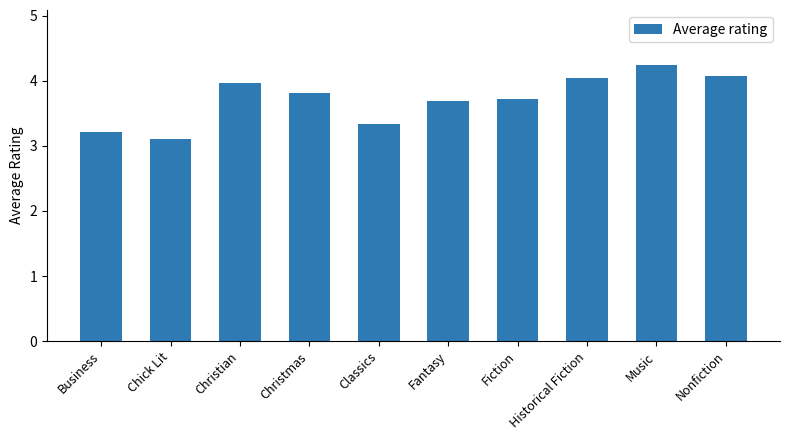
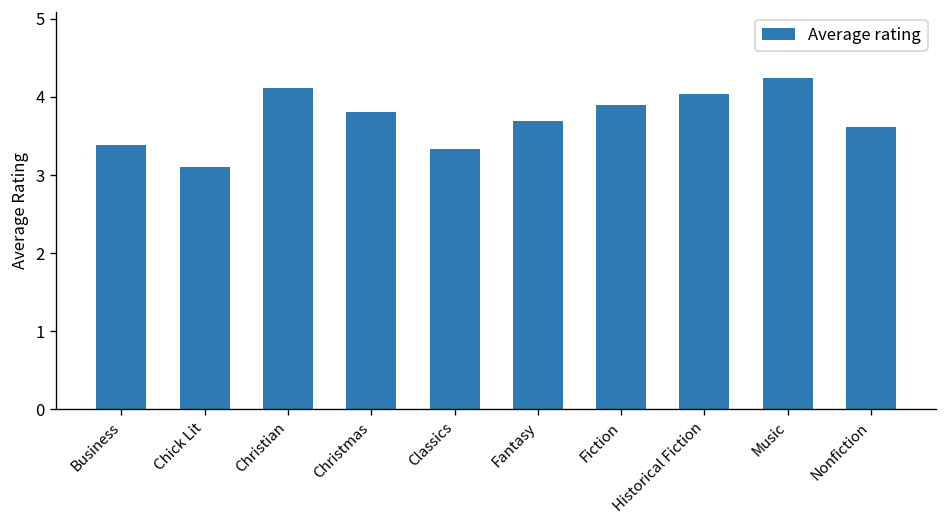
Business: 3.2 -> 3.4
Christian: 4.0 -> 4.1
Fiction: 3.7 -> 3.9
Nonfiction: 4.1 -> 3.6
